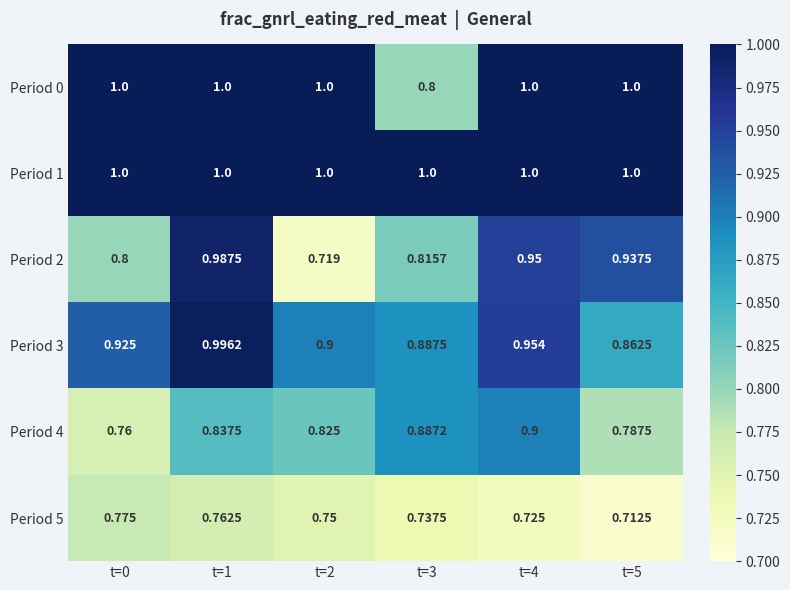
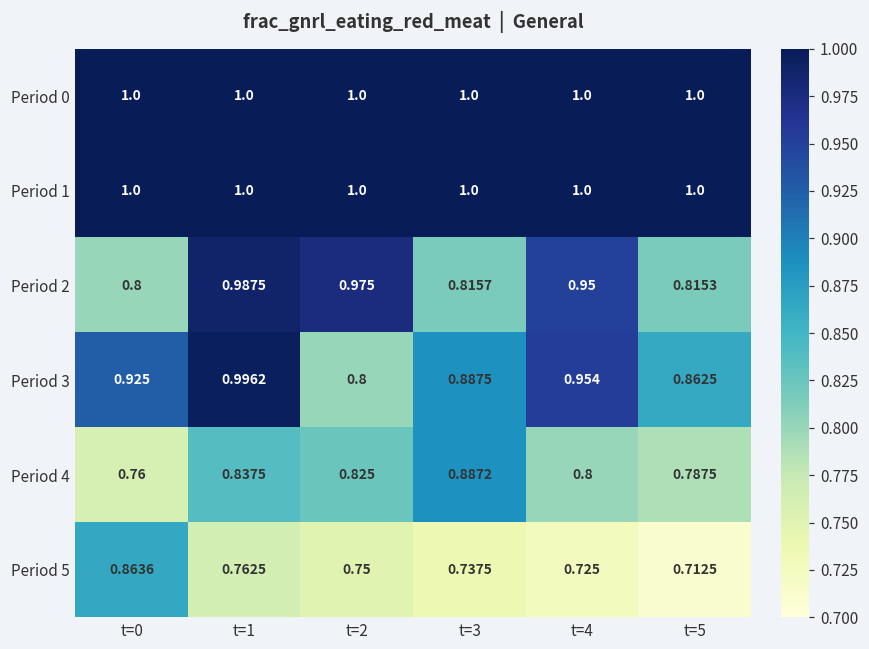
Period 0, t=3: 0.8 -> 1.0
Period 2, t=2: 0.719 -> 0.975
Period 2, t=5: 0.9375 -> 0.8153
Period 3, t=2: 0.9 -> 0.8
Period 4, t=4: 0.9 -> 0.8
Period 5, t=0: 0.775 -> 0.8636
